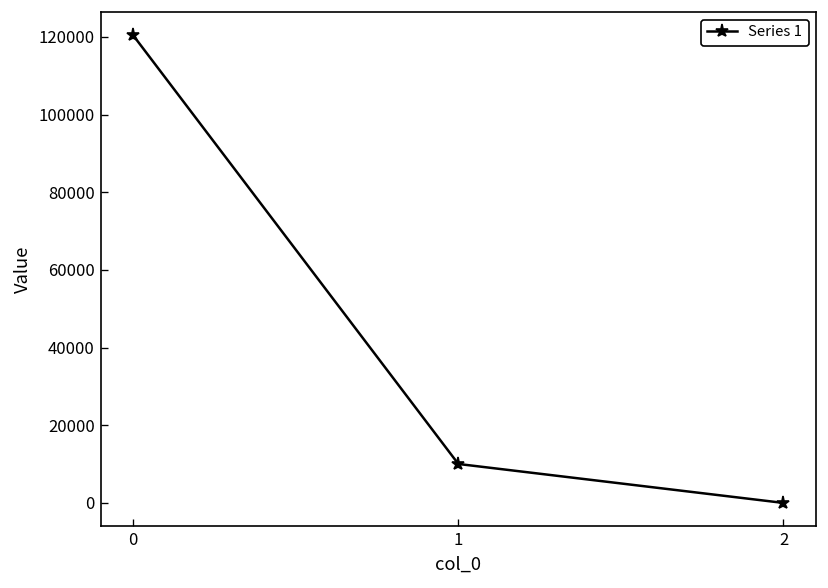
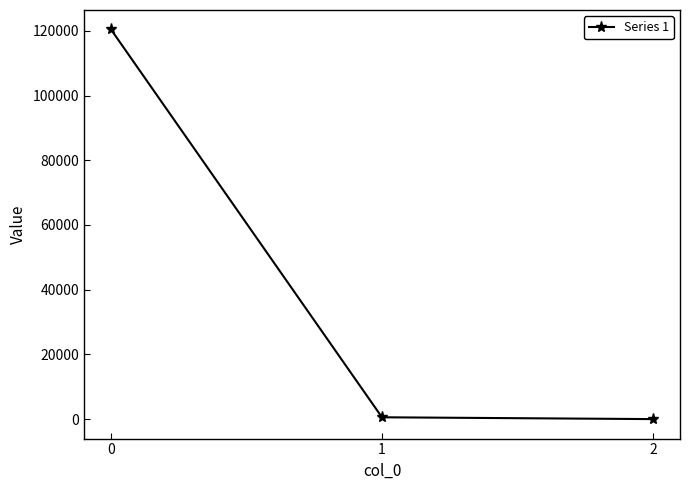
1: 10000 -> 1000
